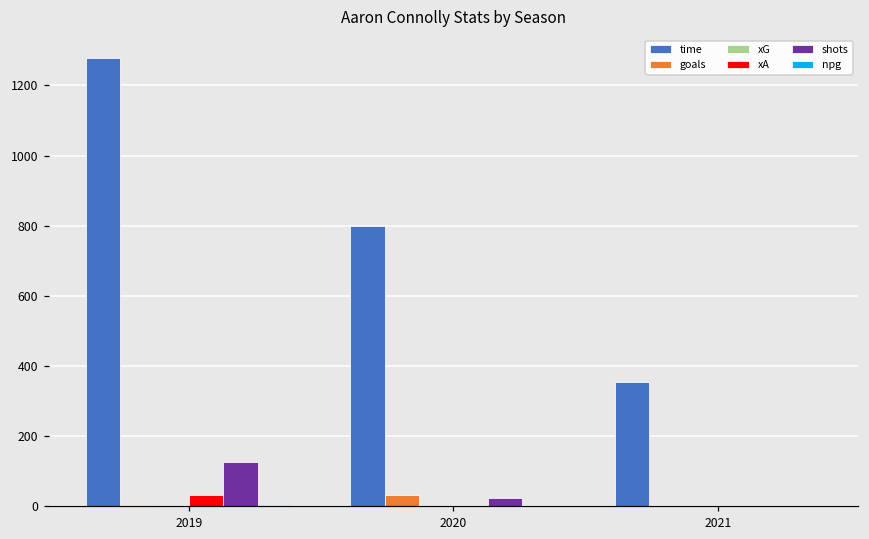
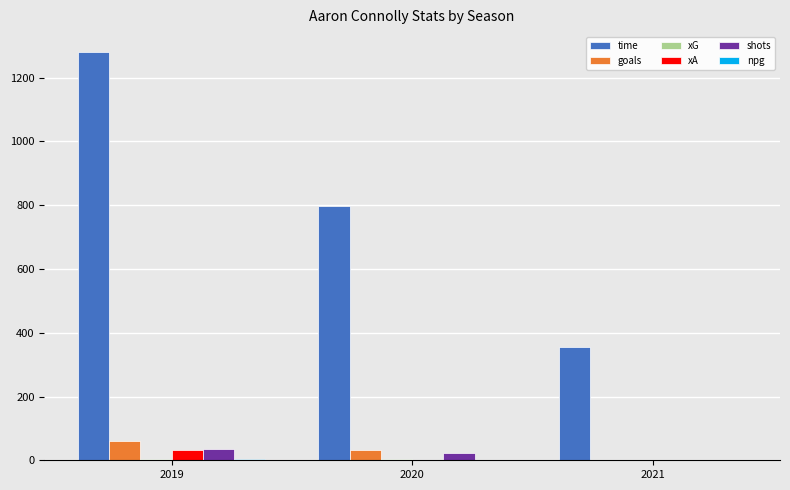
goals, 2019: 0 -> 60
shots, 2019: 130 -> 40
